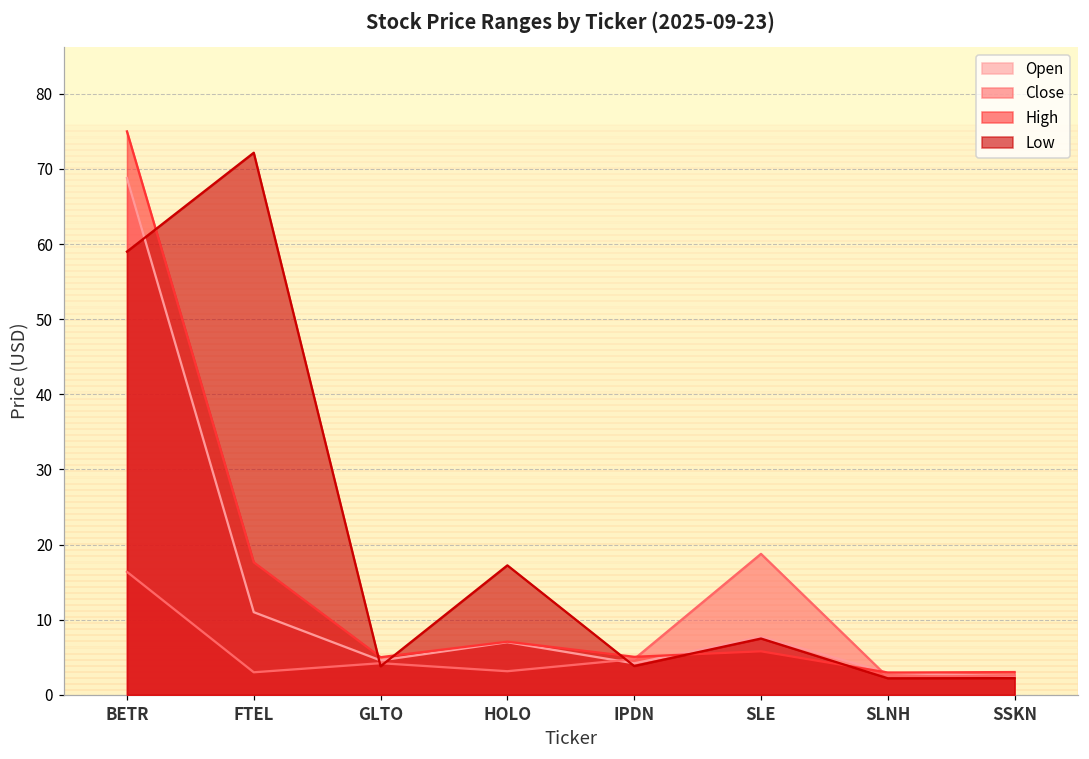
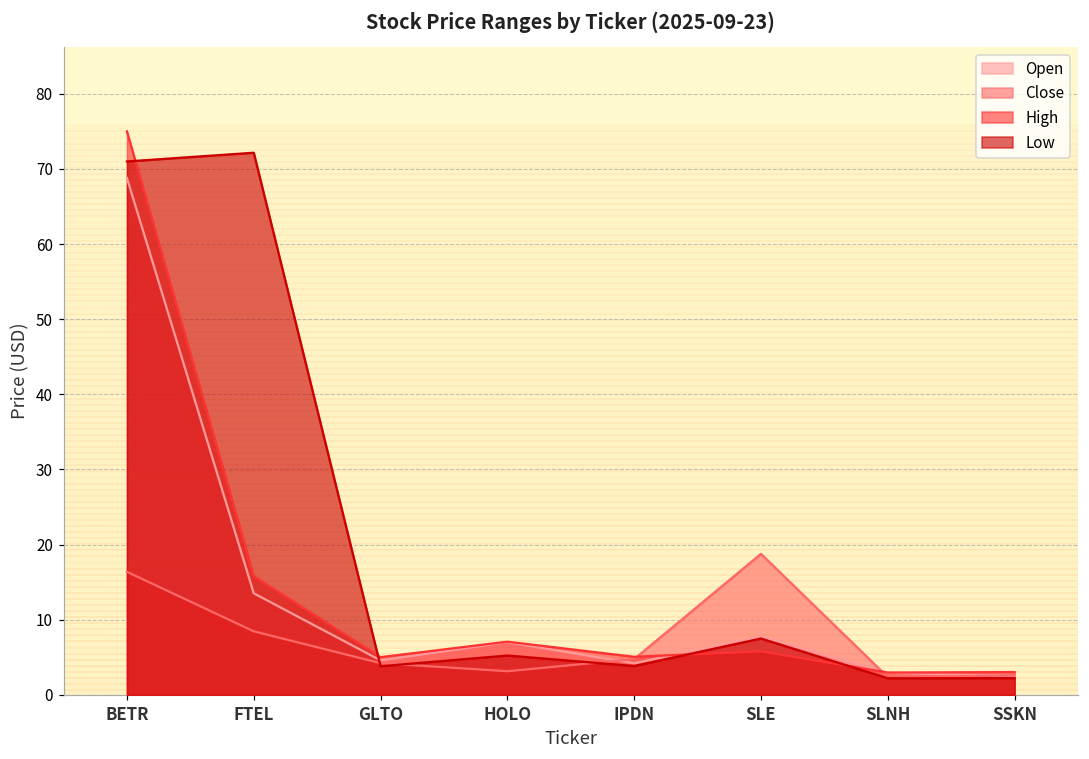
Low, BETR: 59 -> 71
Open, FTEL: 11 -> 14
Close, FTEL: 3 -> 8
High, FTEL: 18 -> 16
Low, HOLO: 17 -> 5
